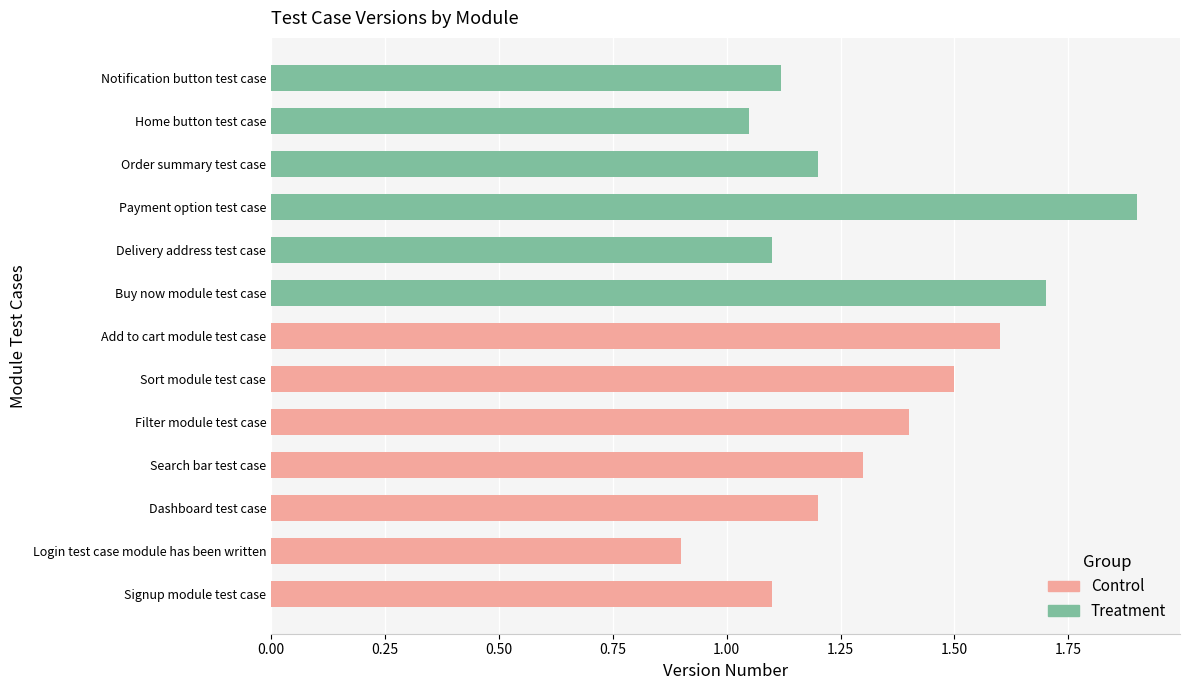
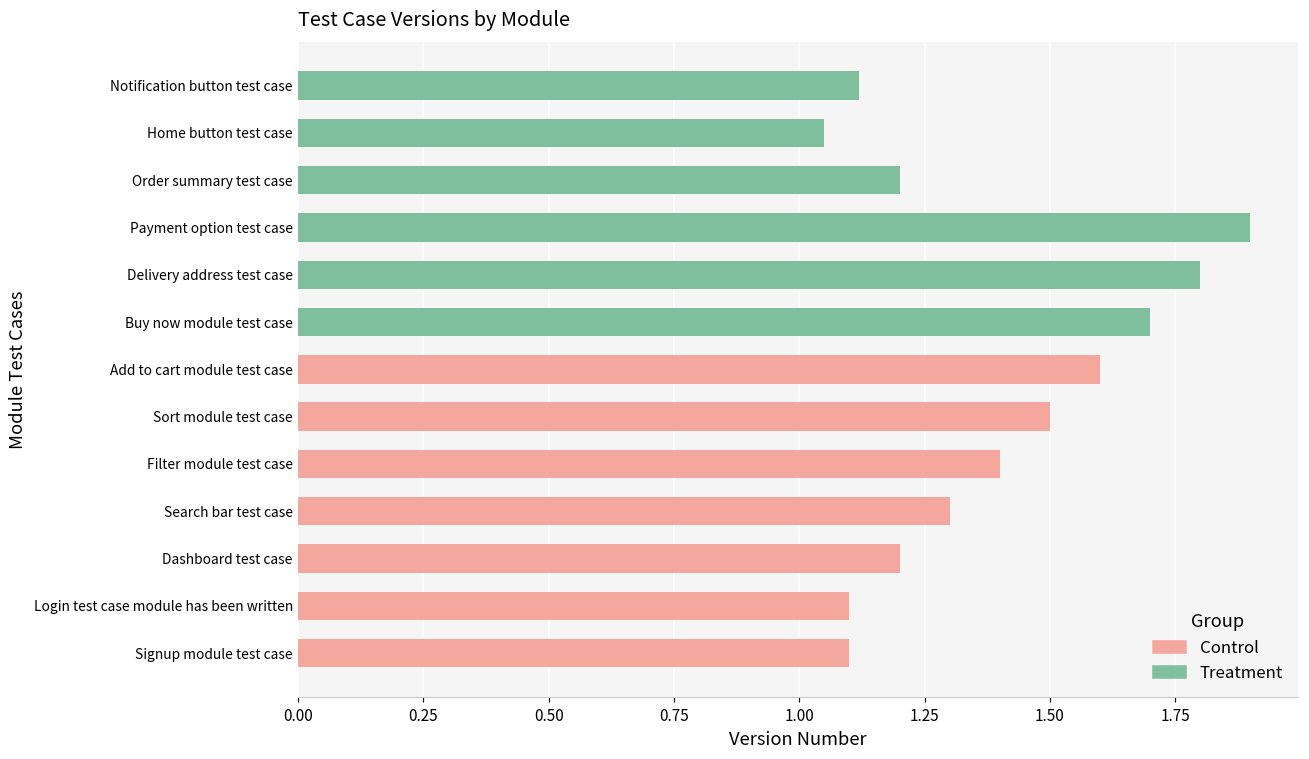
Treatment, Delivery address test case: 1.1 -> 1.8
Control, Login test case module has been written: 0.9 -> 1.1
